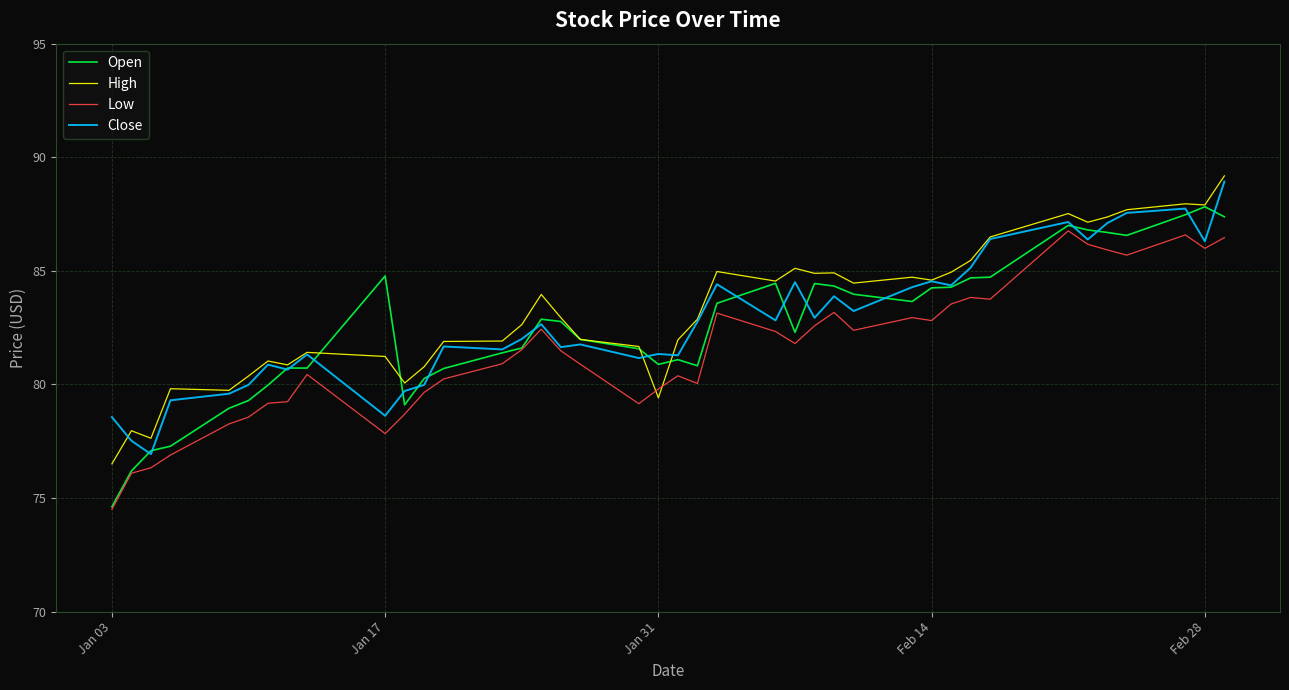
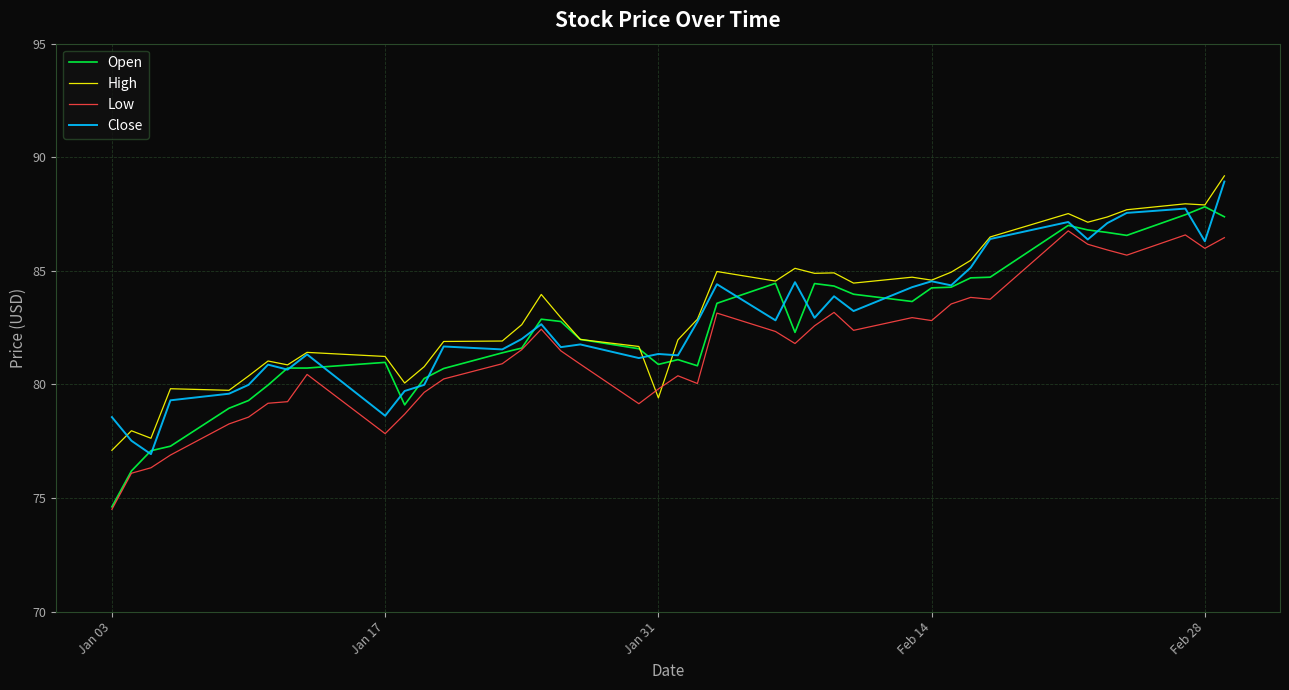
High, Jan 03: 76.5 -> 77.1
Open, Jan 17: 84.8 -> 81.0
